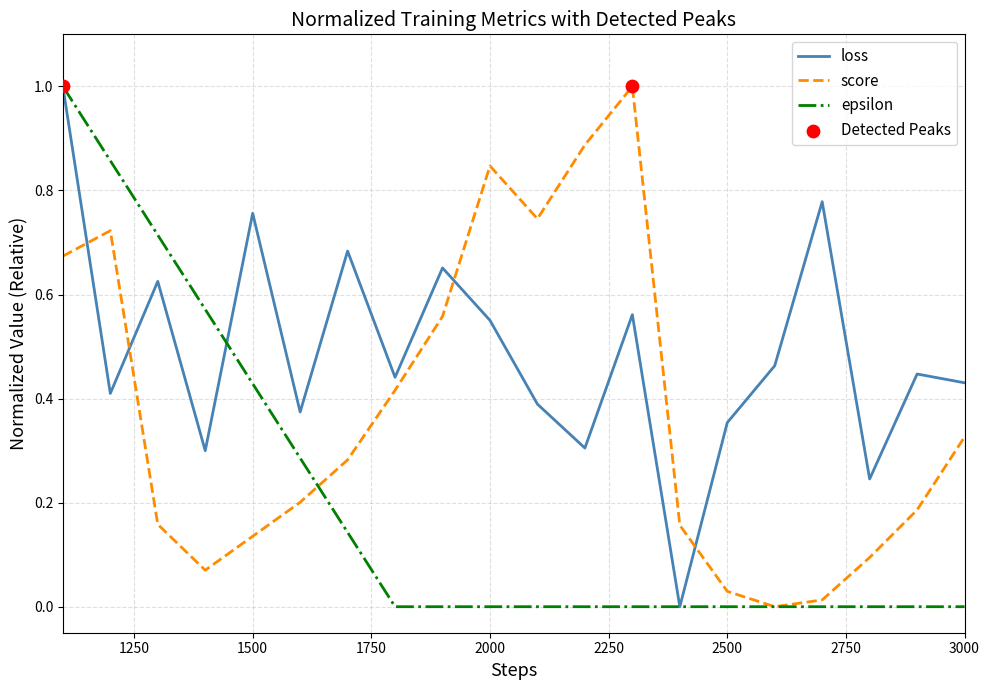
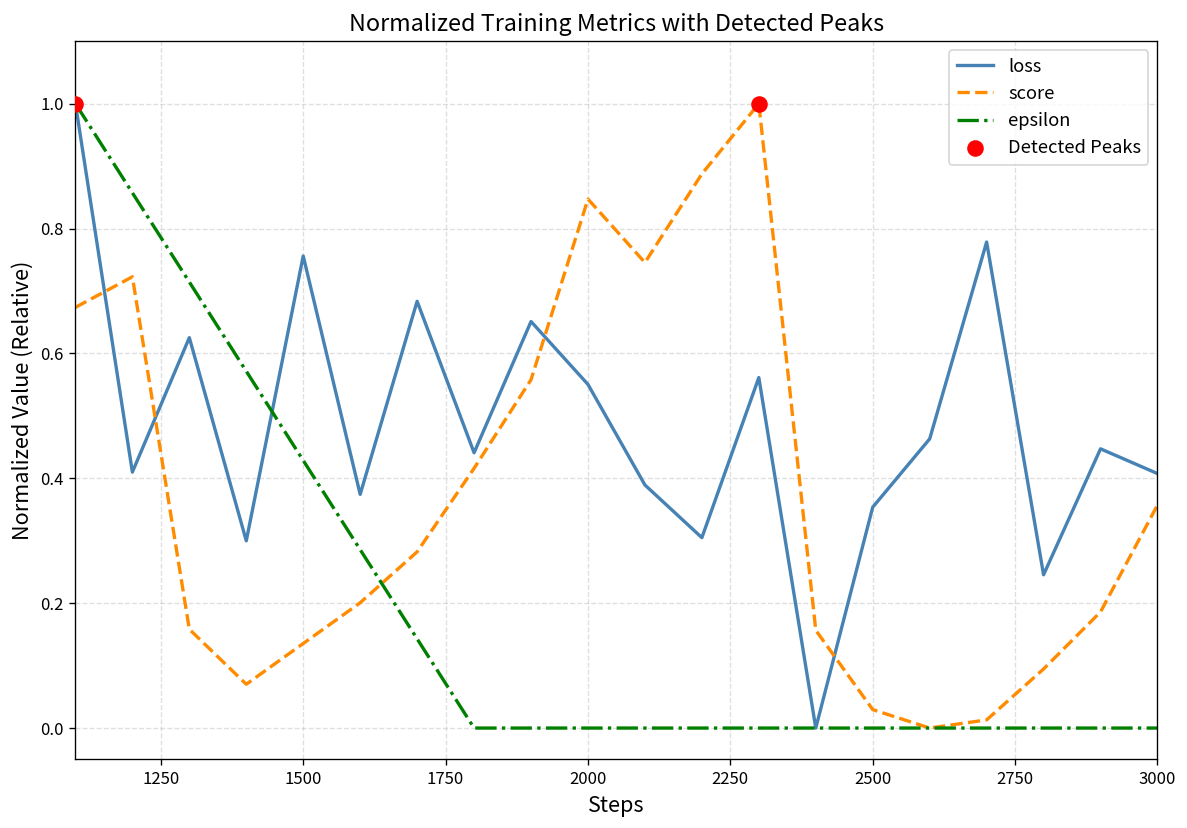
loss, 3000: 0.43 -> 0.41
score, 3000: 0.33 -> 0.36
